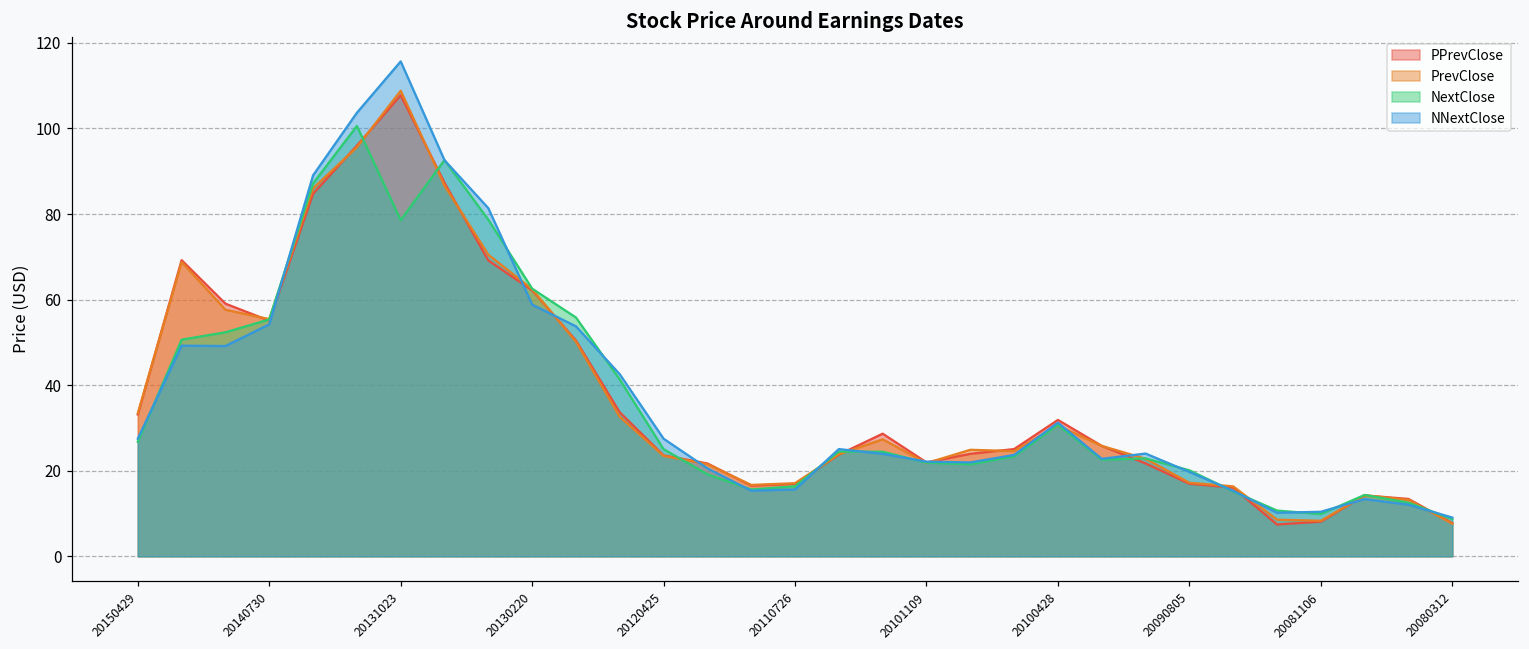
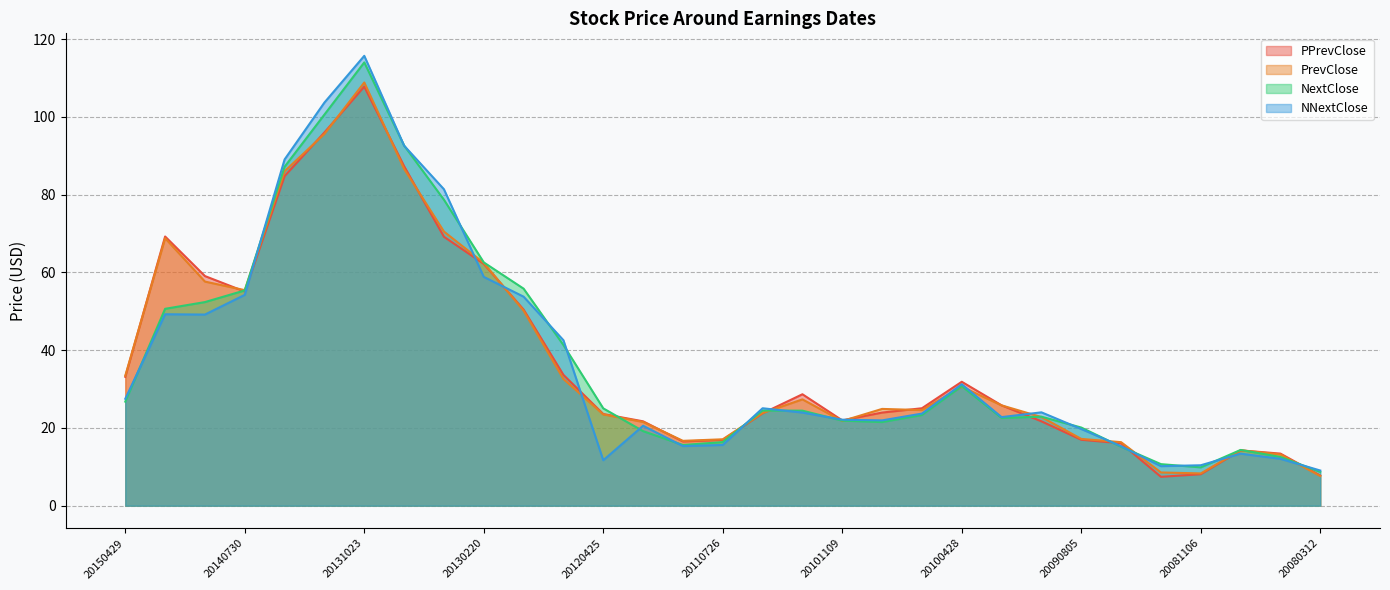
NextClose, 20131023: 79 -> 114
NNextClose, 20120425: 27 -> 12
